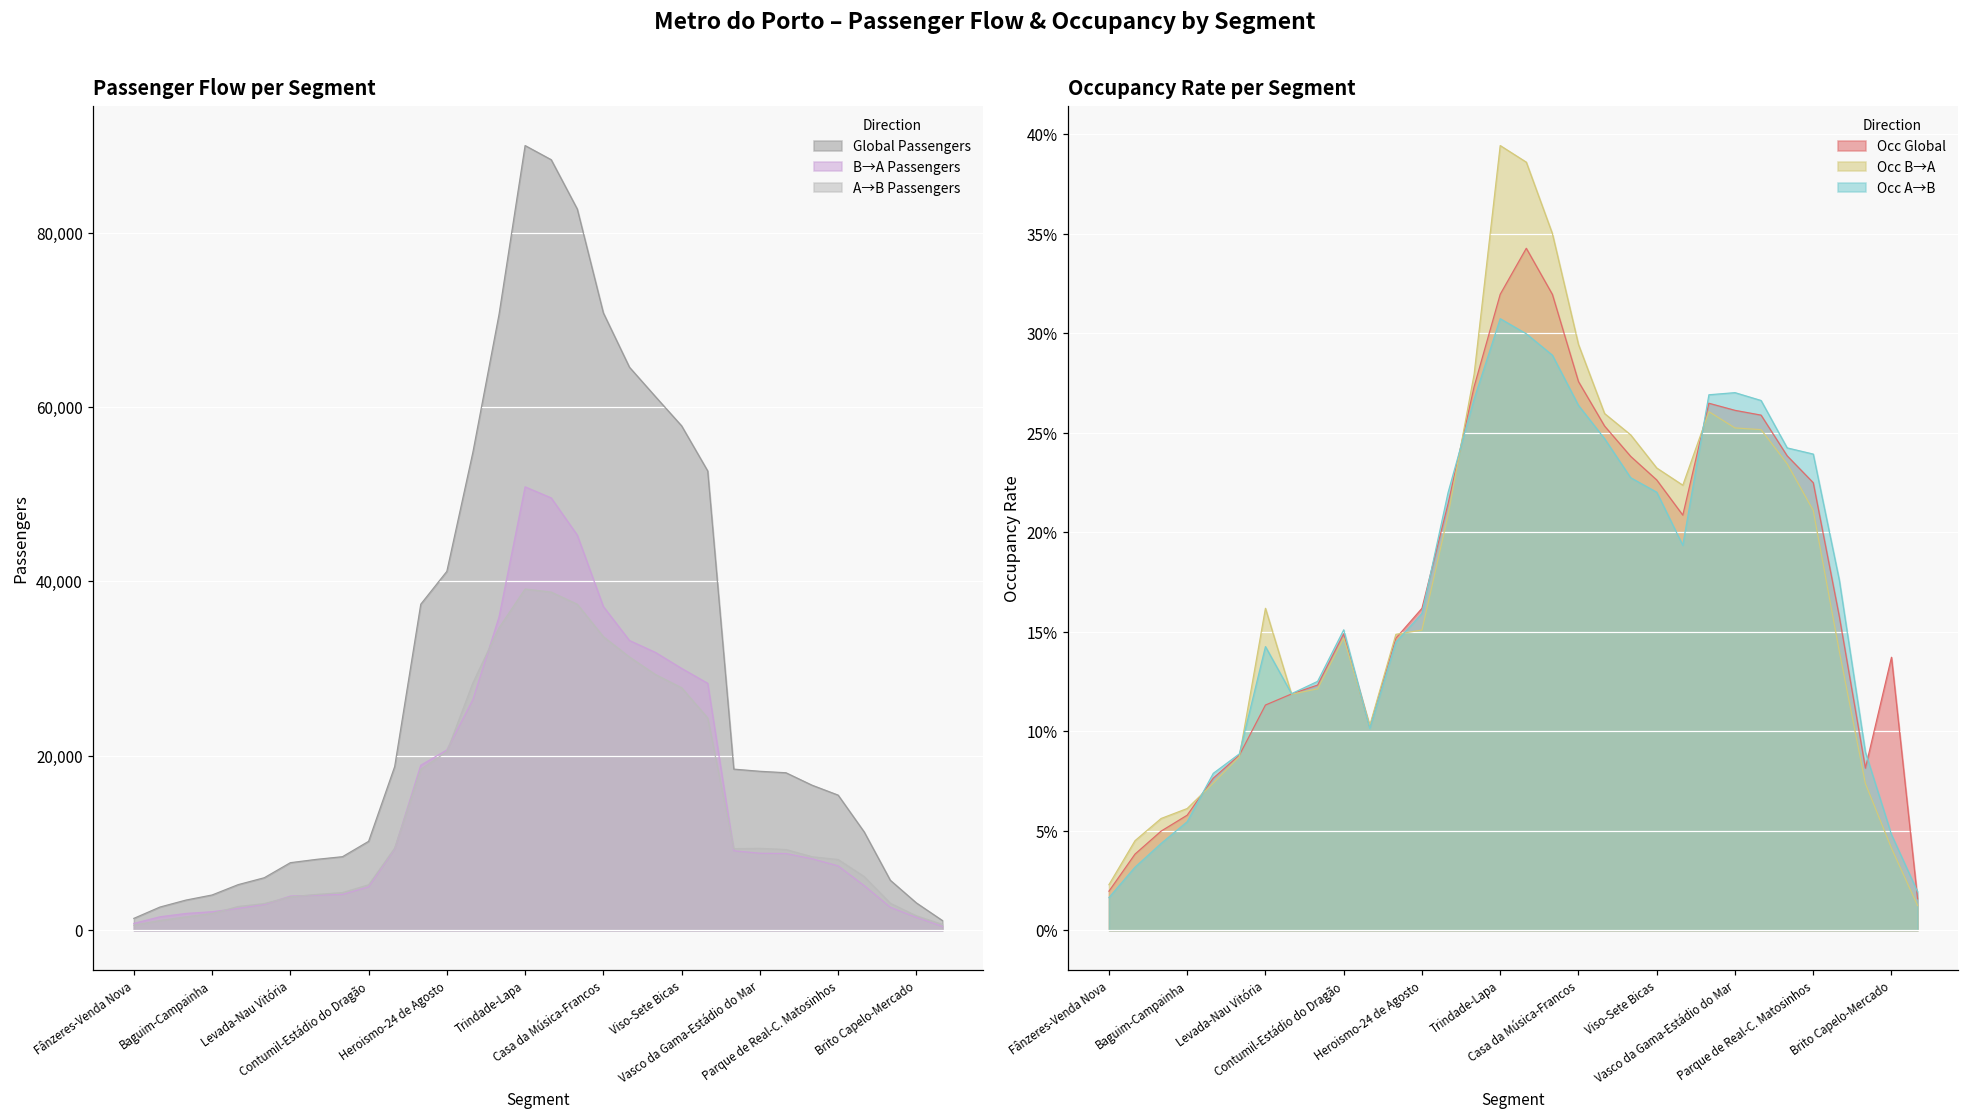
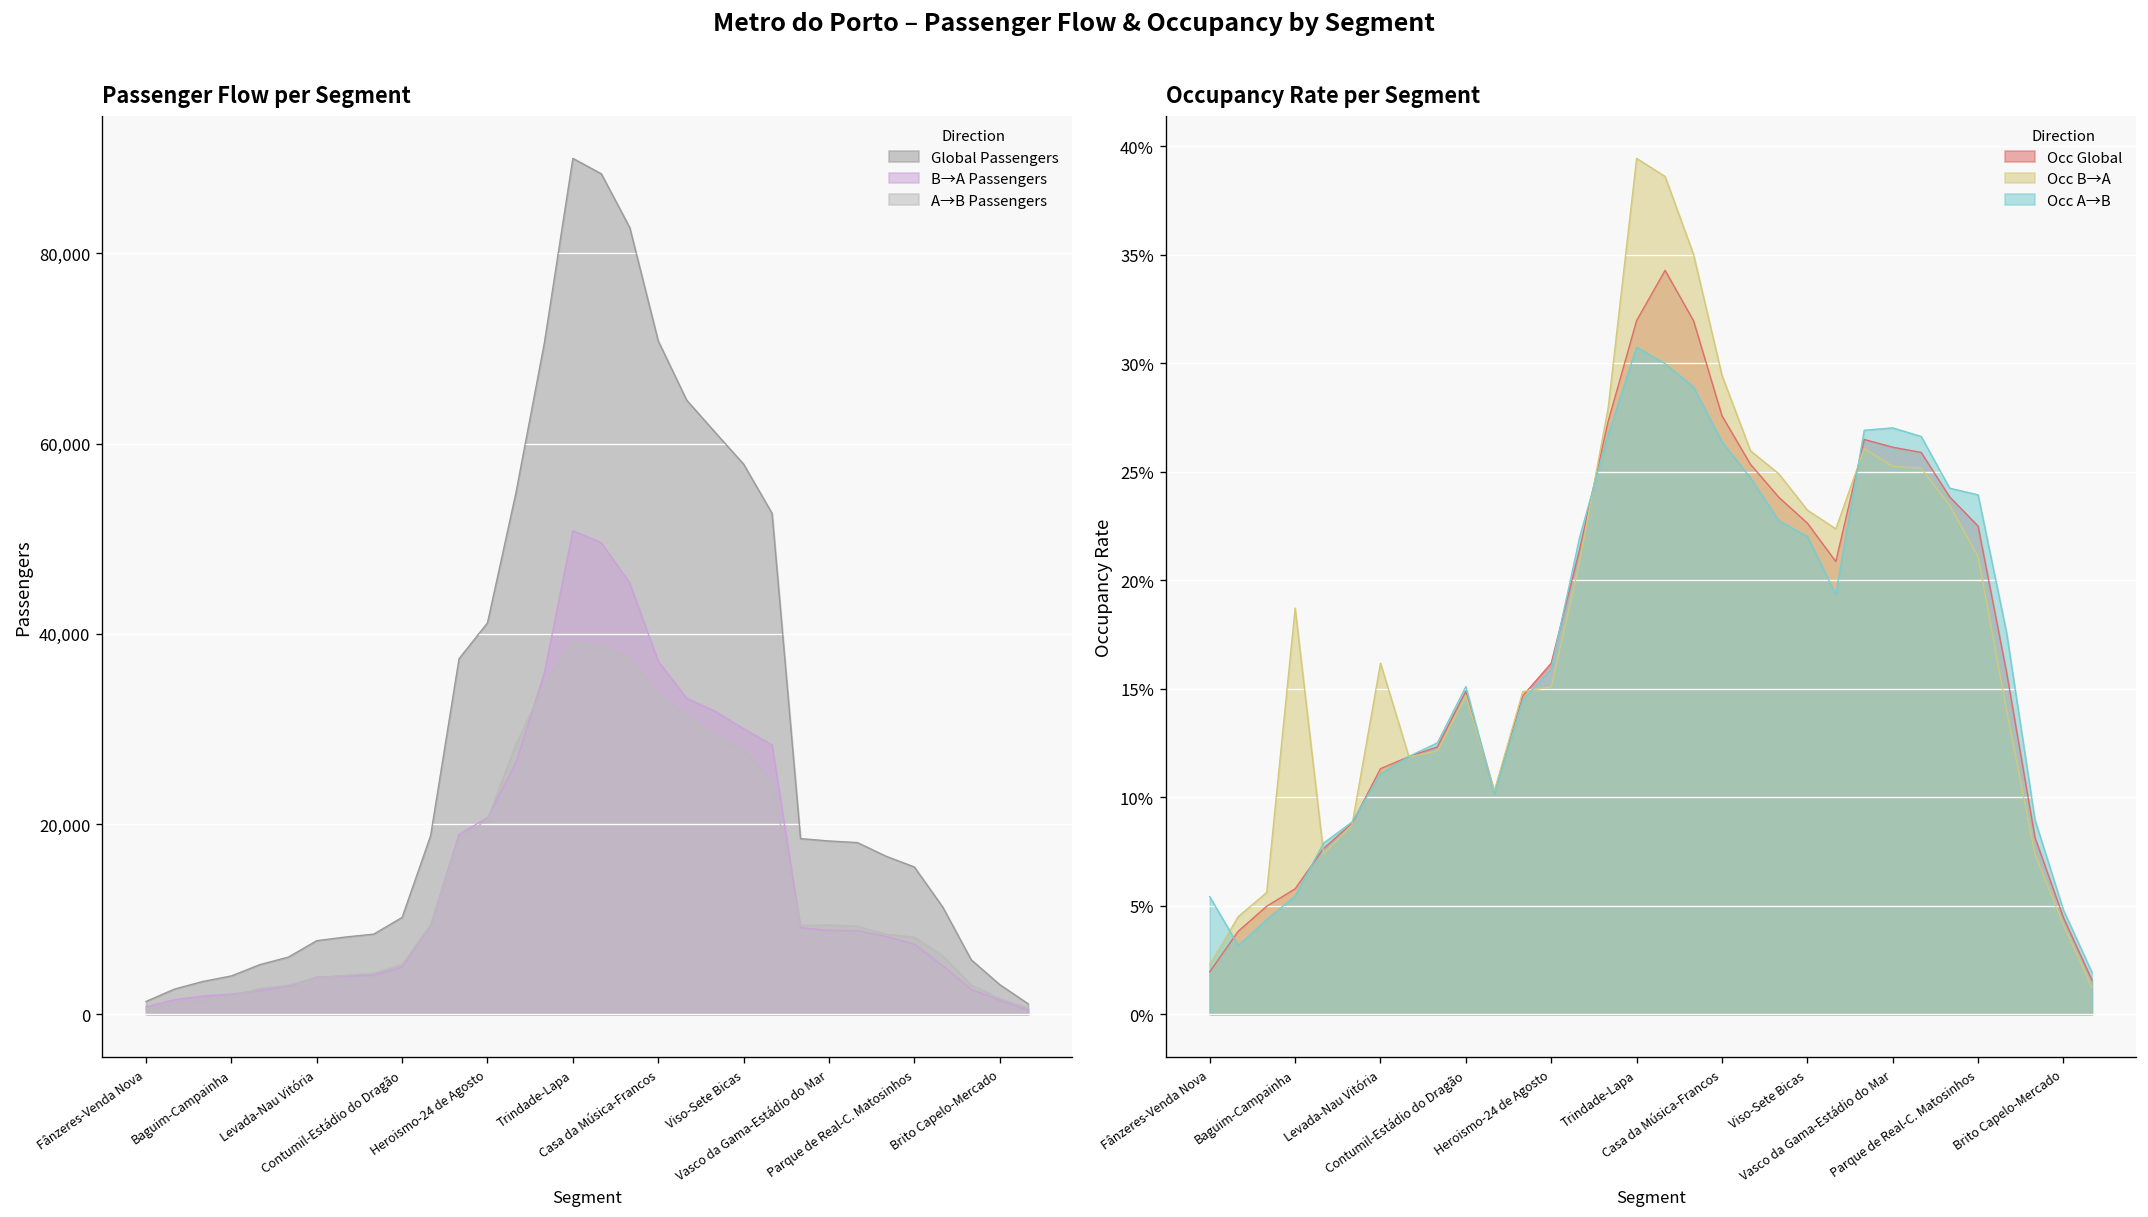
Occupancy Rate per Segment, Occ A→B, Fânzeres-Venda Nova: 1.6% -> 5.4%
Occupancy Rate per Segment, Occ B→A, Baguim-Campainha: 6.1% -> 18.7%
Occupancy Rate per Segment, Occ A→B, Levada-Nau Vitória: 14.3% -> 11.1%
Occupancy Rate per Segment, Occ Global, Brito Capelo-Mercado: 13.7% -> 4.5%
